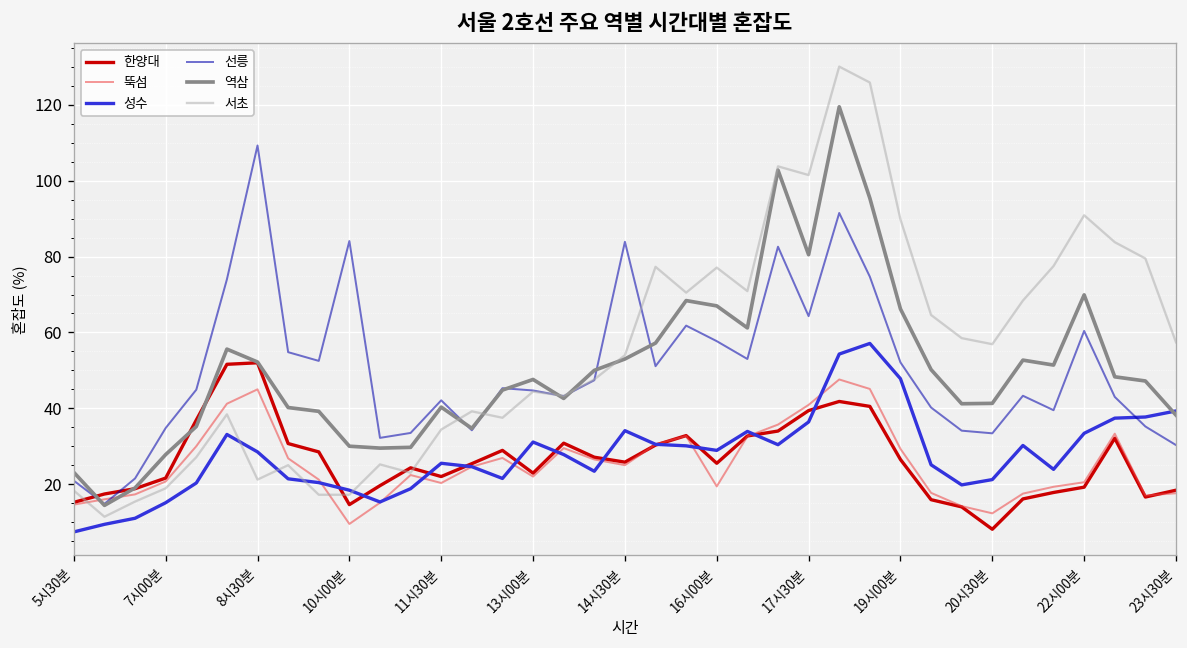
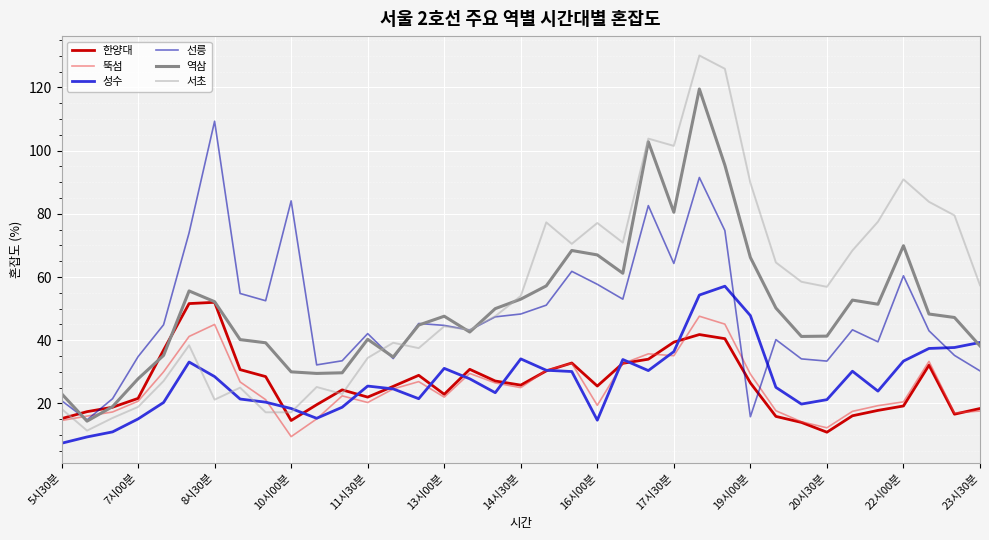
선릉, 14시30분: 84 -> 48
성수, 16시00분: 29 -> 15
뚝섬, 17시30분: 41 -> 35
선릉, 19시00분: 52 -> 16
한양대, 20시30분: 8 -> 11
